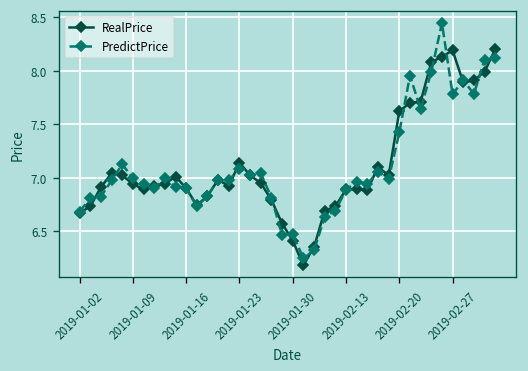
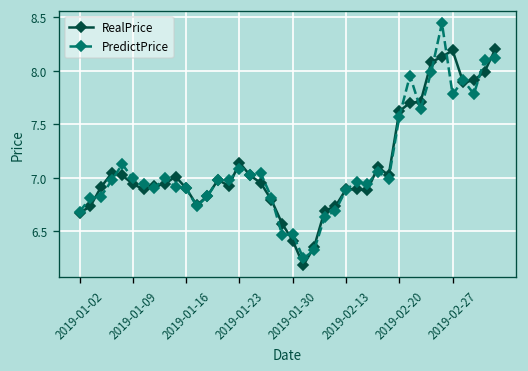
PredictPrice, 2019-02-20: 7.4 -> 7.6
